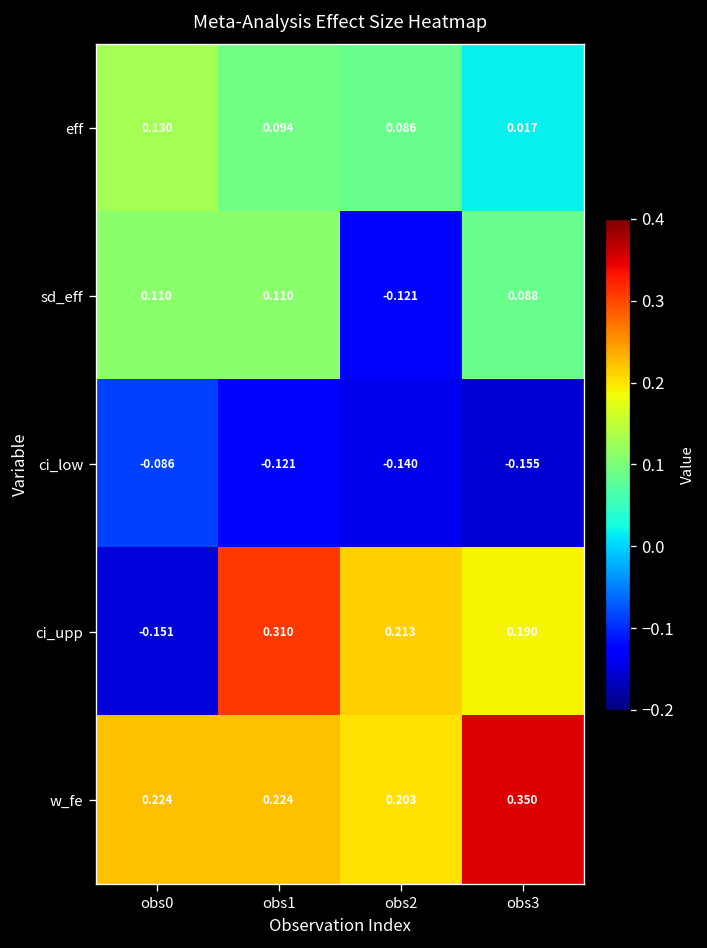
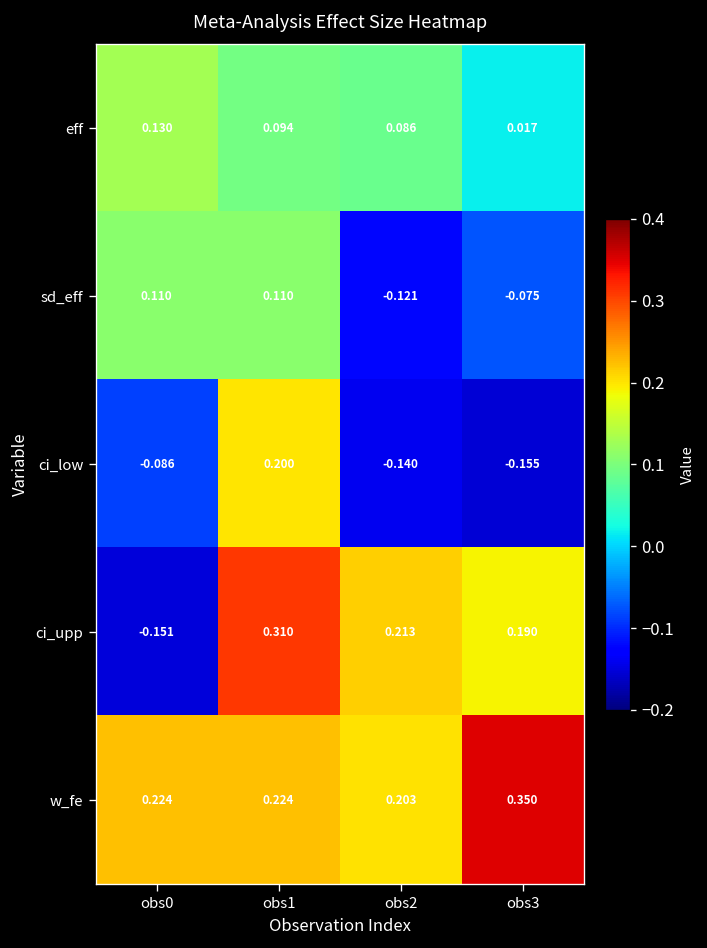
sd_eff, obs3: 0.088 -> -0.075
ci_low, obs1: -0.121 -> 0.200
